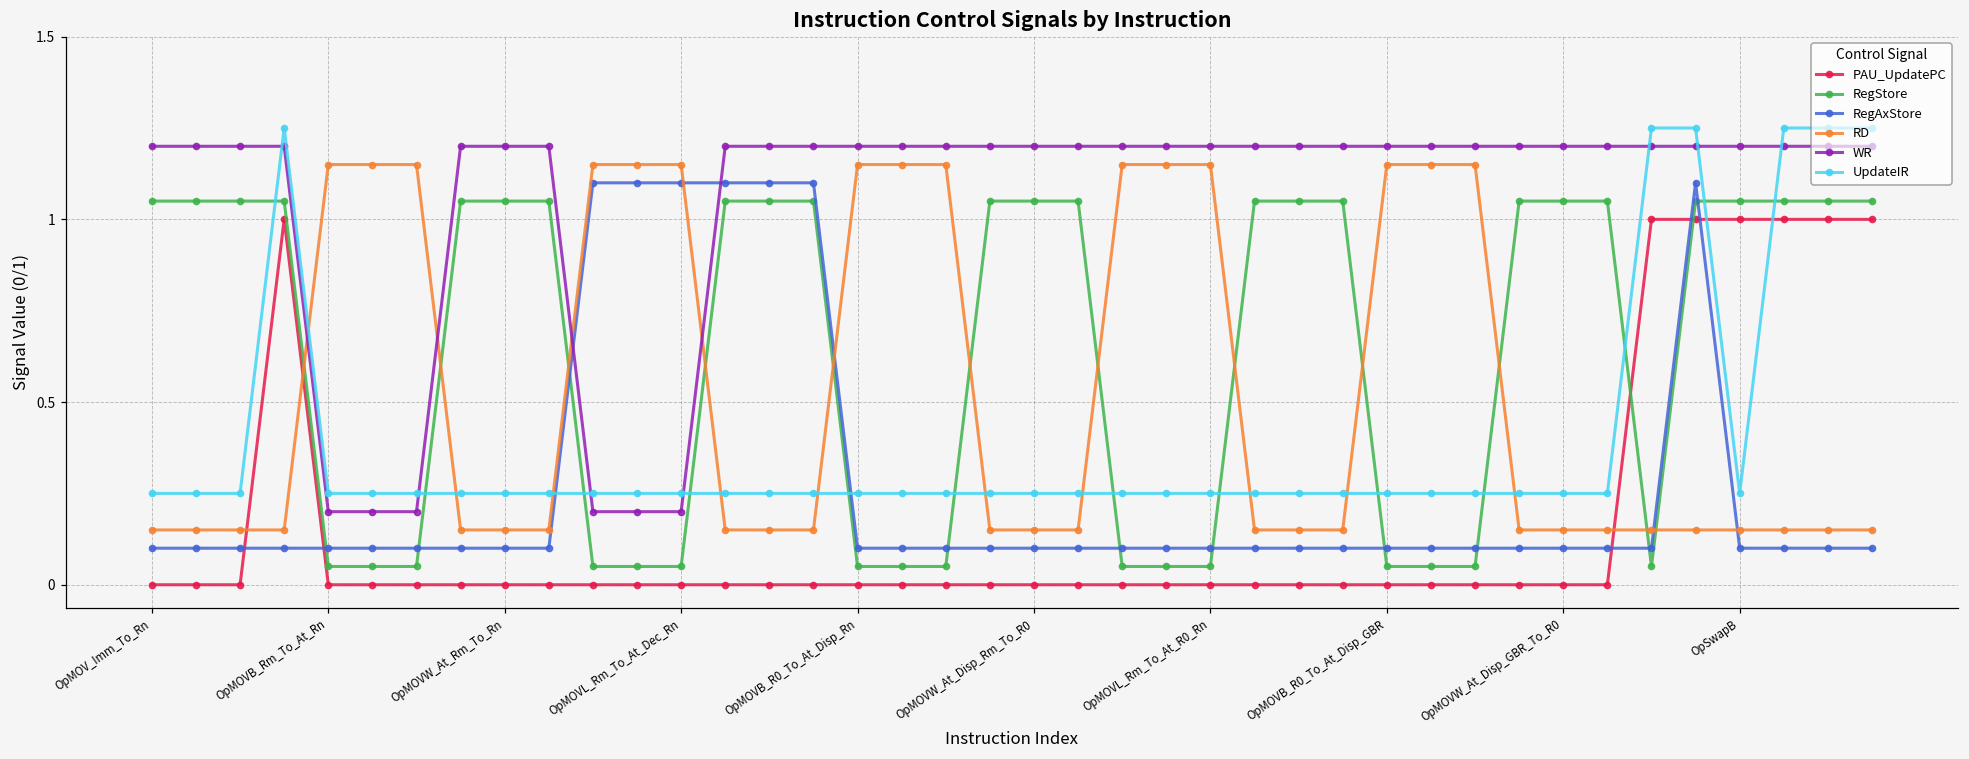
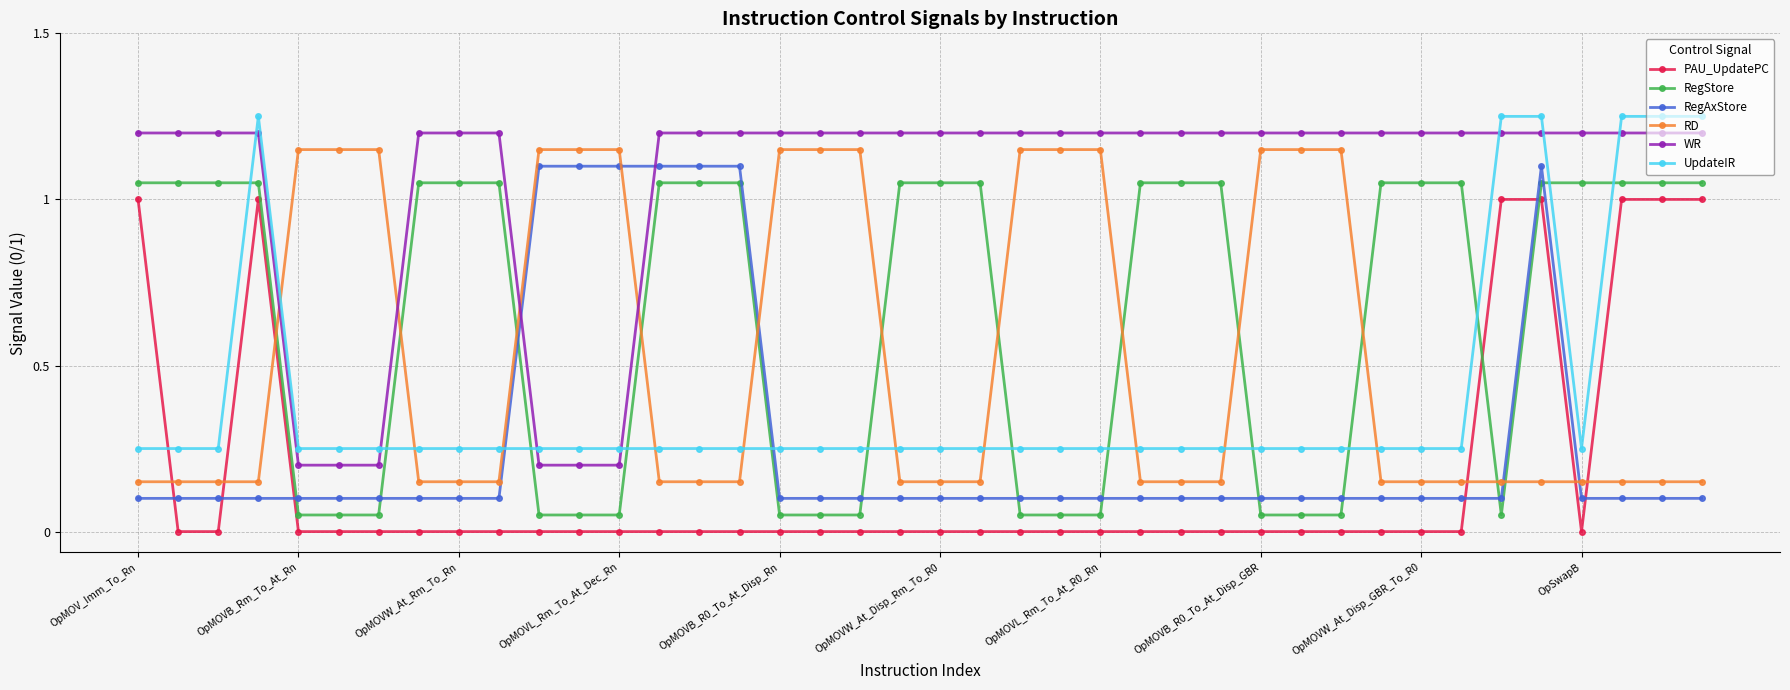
PAU_UpdatePC, OpMOV_Imm_To_Rn: 0 -> 1
PAU_UpdatePC, OpSwapB: 1 -> 0
